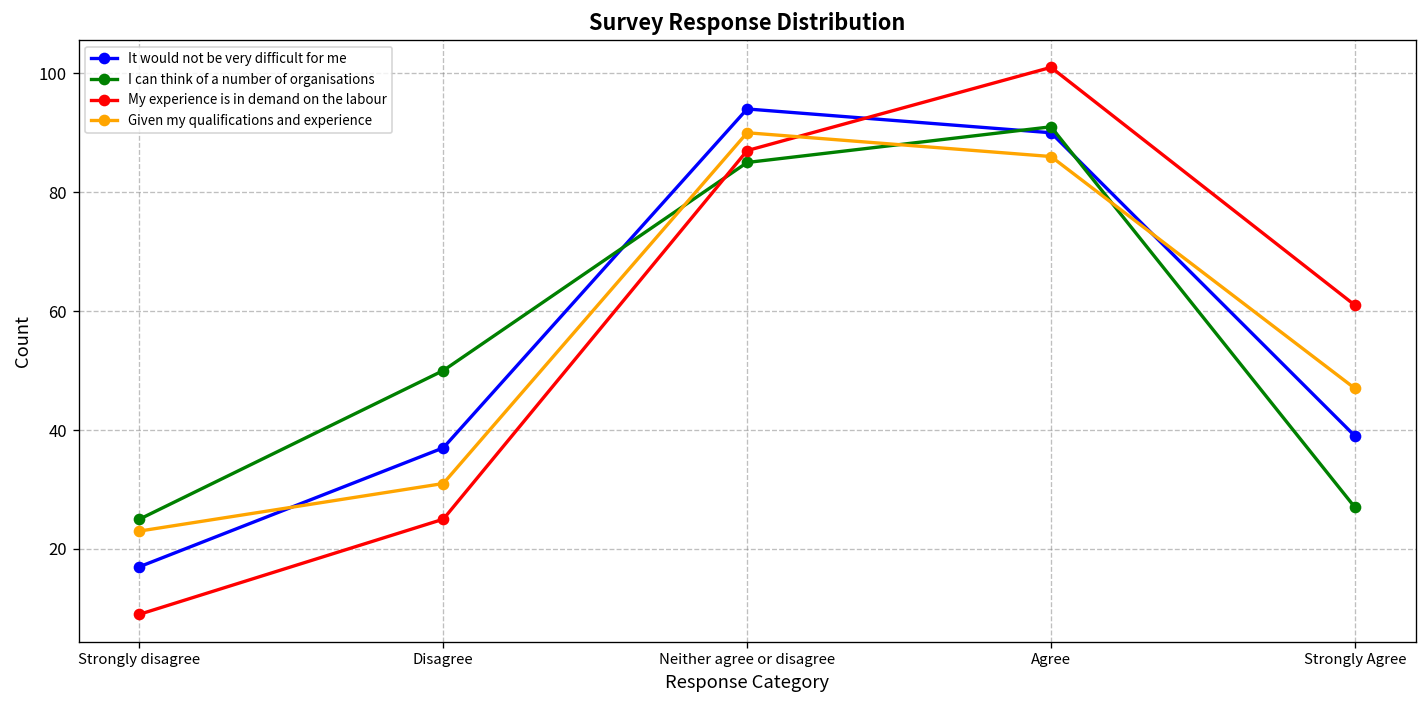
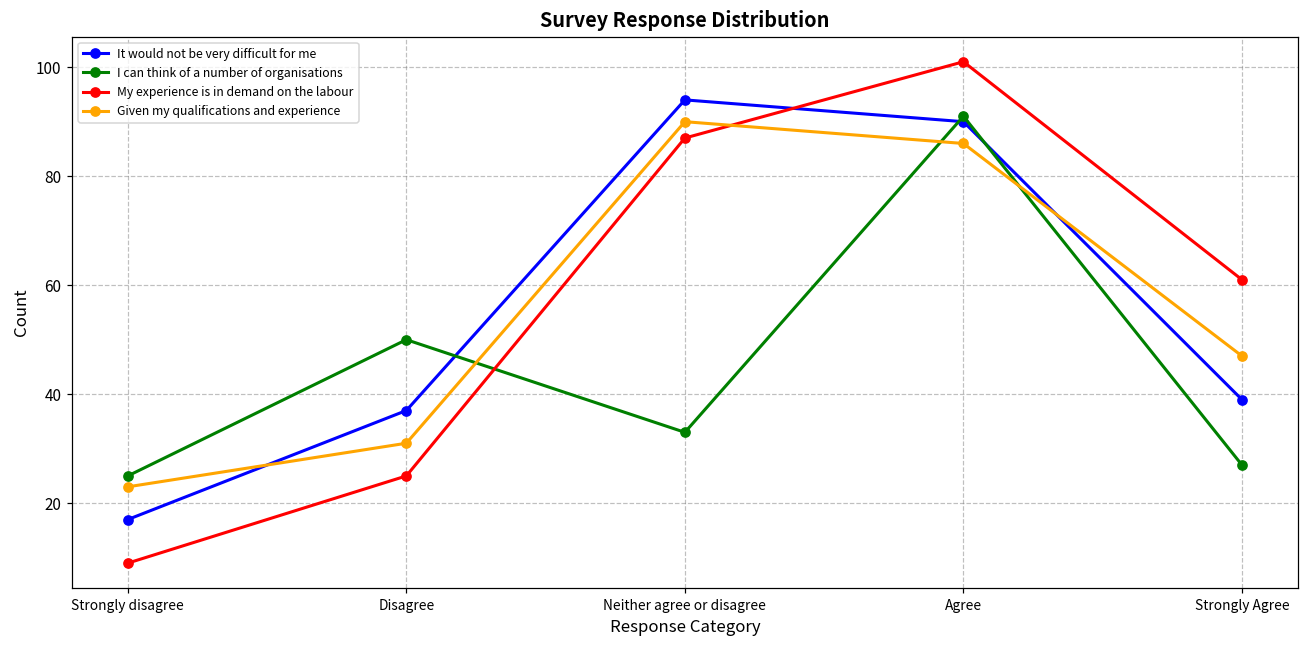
I can think of a number of organisations, Neither agree or disagree: 85 -> 33
